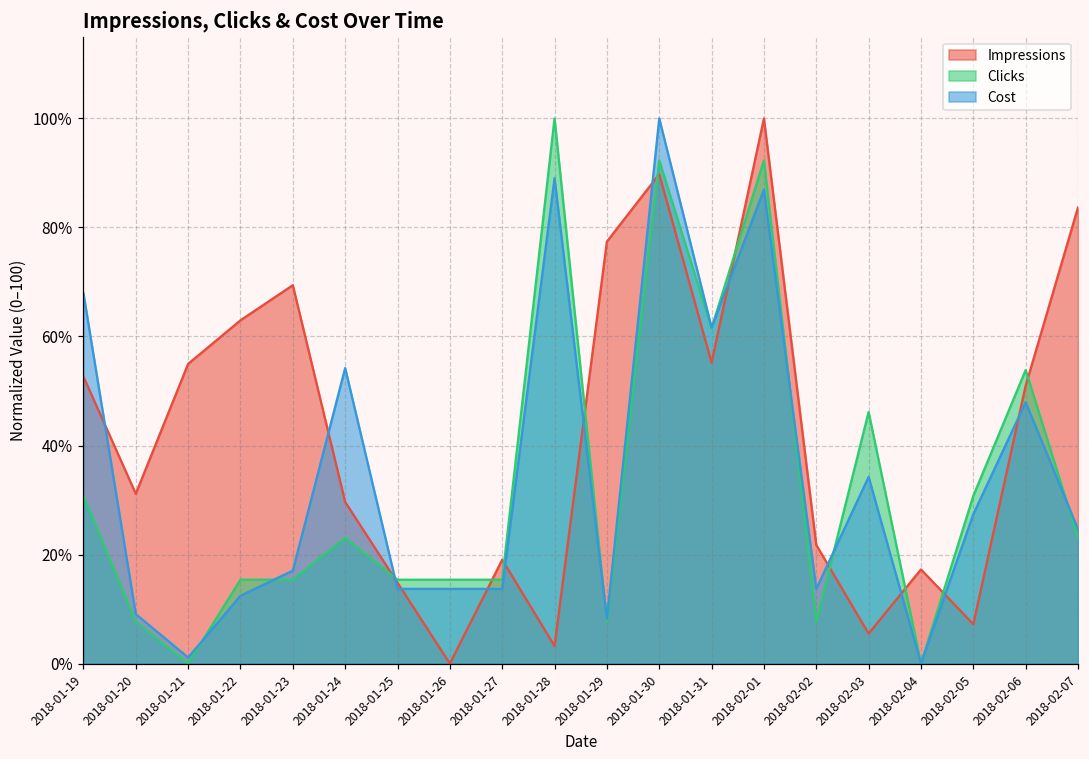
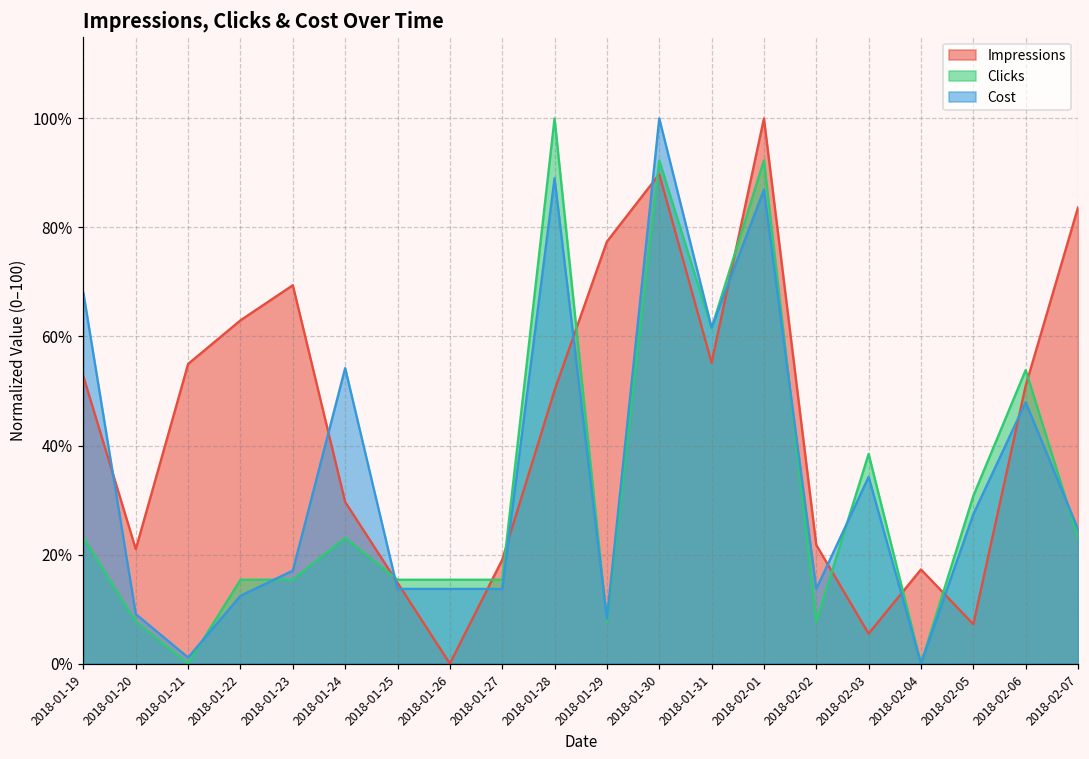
Clicks, 2018-01-19: 31% -> 23%
Impressions, 2018-01-20: 31% -> 21%
Impressions, 2018-01-28: 3% -> 50%
Clicks, 2018-02-03: 46% -> 38%
